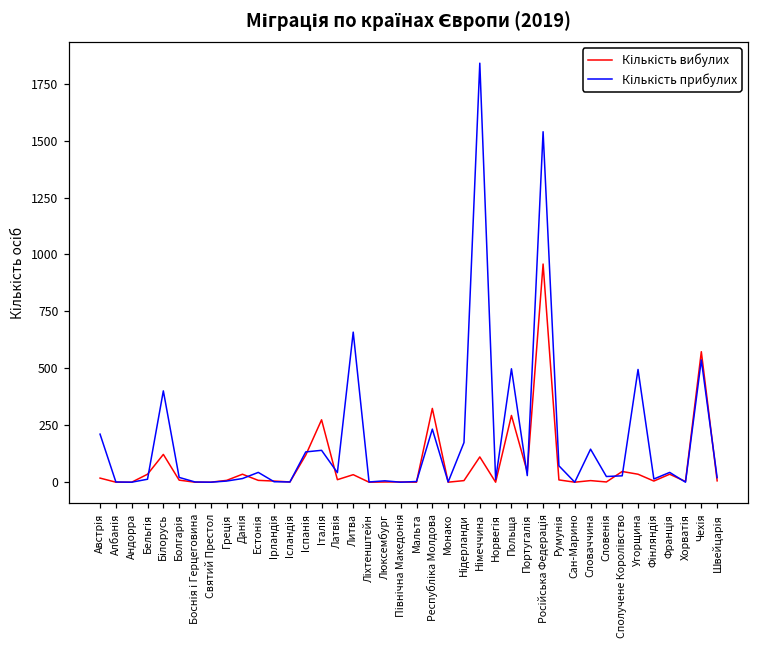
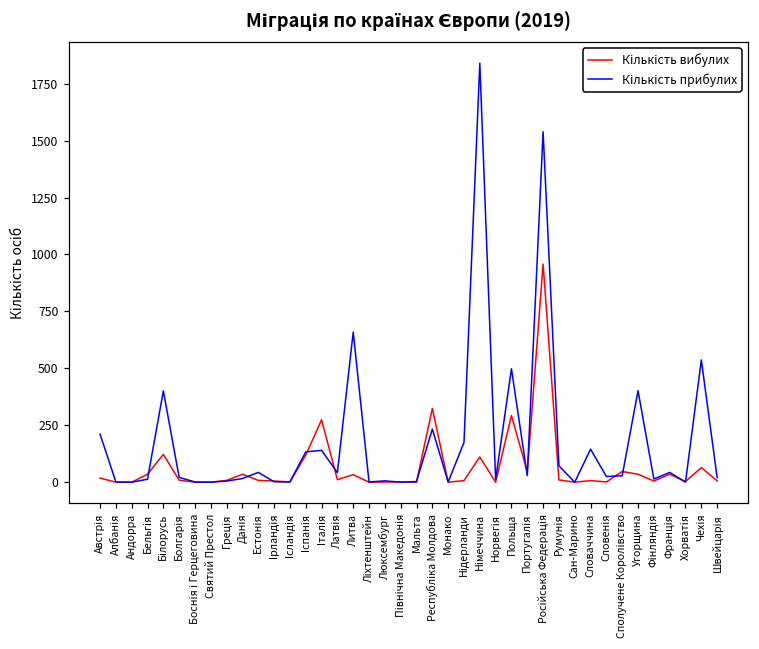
Кількість прибулих, Угорщина: 500 -> 400
Кількість вибулих, Чехія: 570 -> 60
